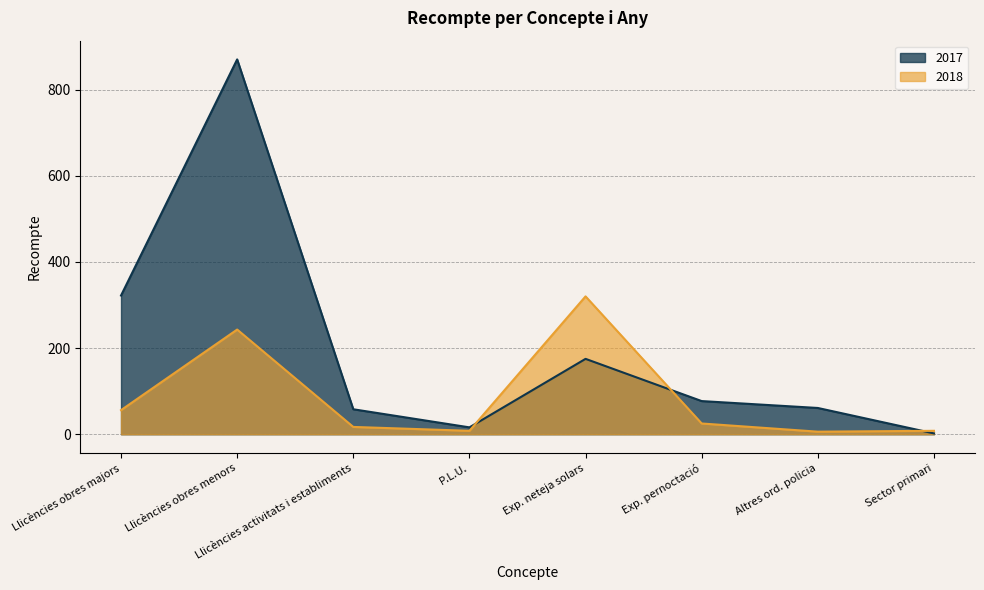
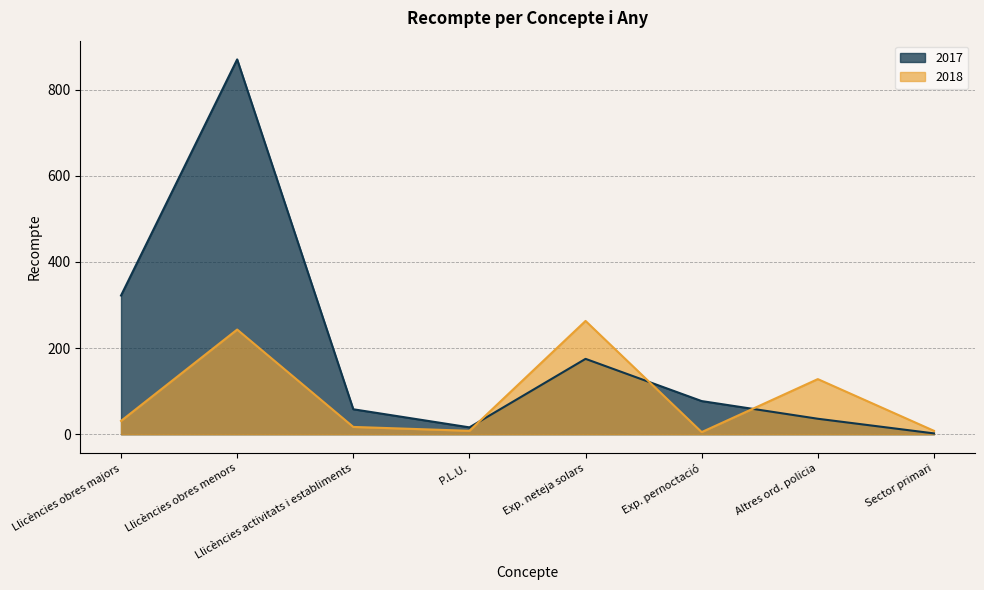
2018, Llicències obres majors: 60 -> 30
2018, Exp. neteja solars: 320 -> 260
2018, Exp. pernoctació: 30 -> 10
2017, Altres ord. policia: 60 -> 40
2018, Altres ord. policia: 10 -> 130
